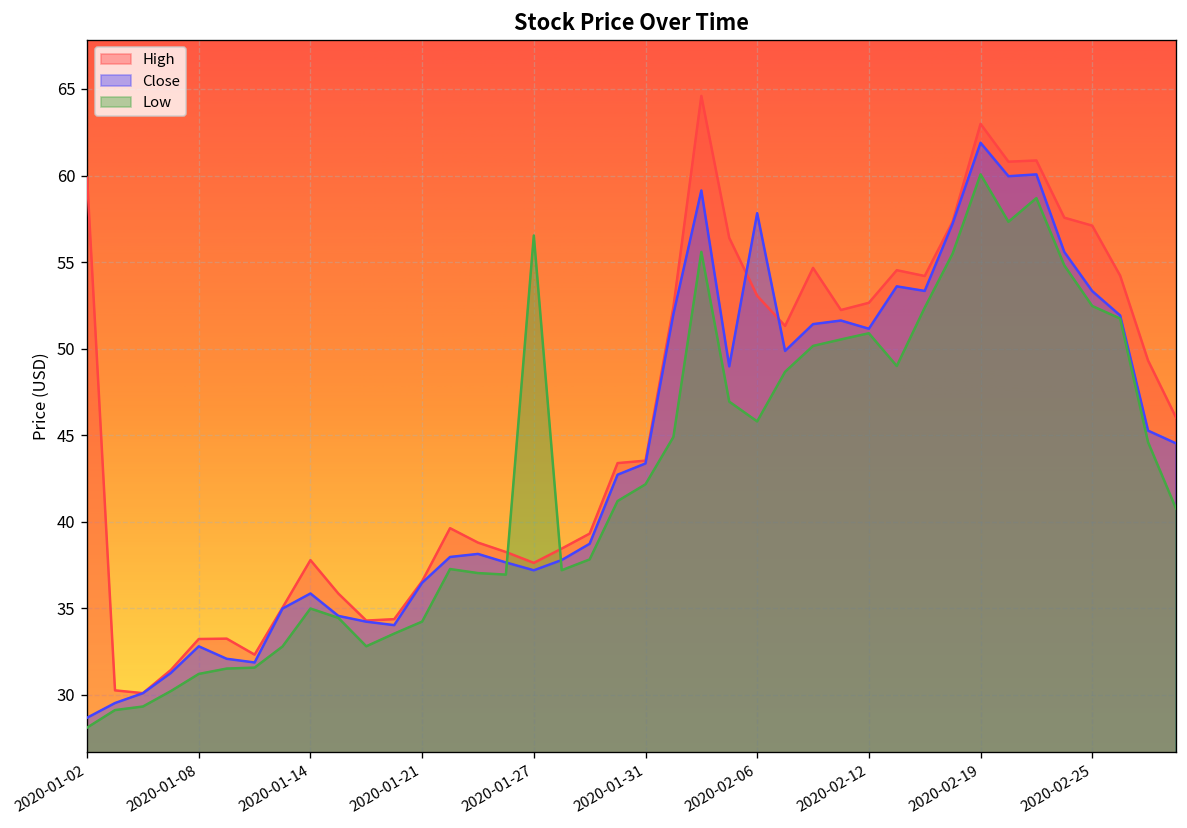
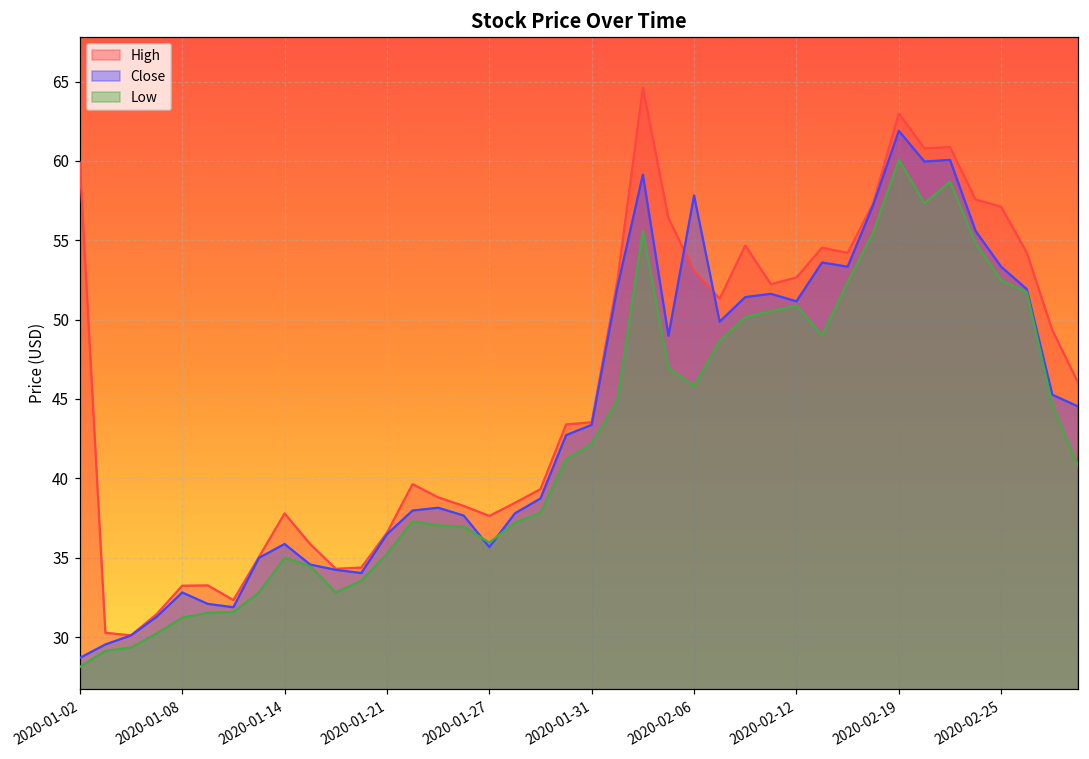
Low, 2020-01-21: 34.2 -> 35.2
Close, 2020-01-27: 37.2 -> 35.7
Low, 2020-01-27: 56.5 -> 36.0
